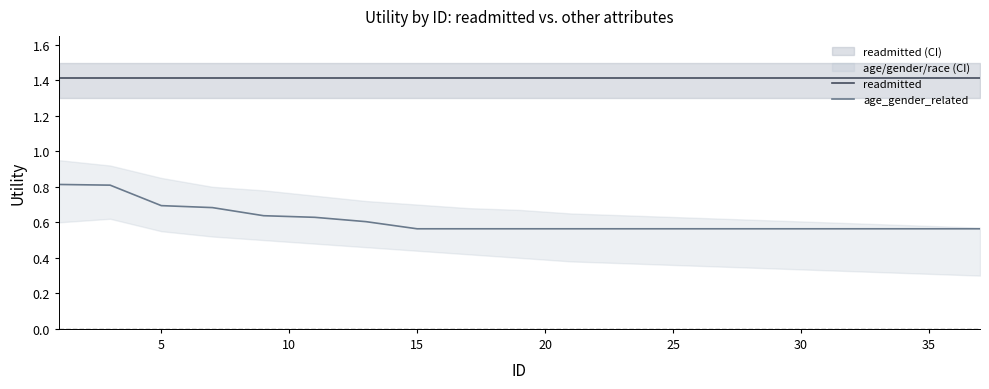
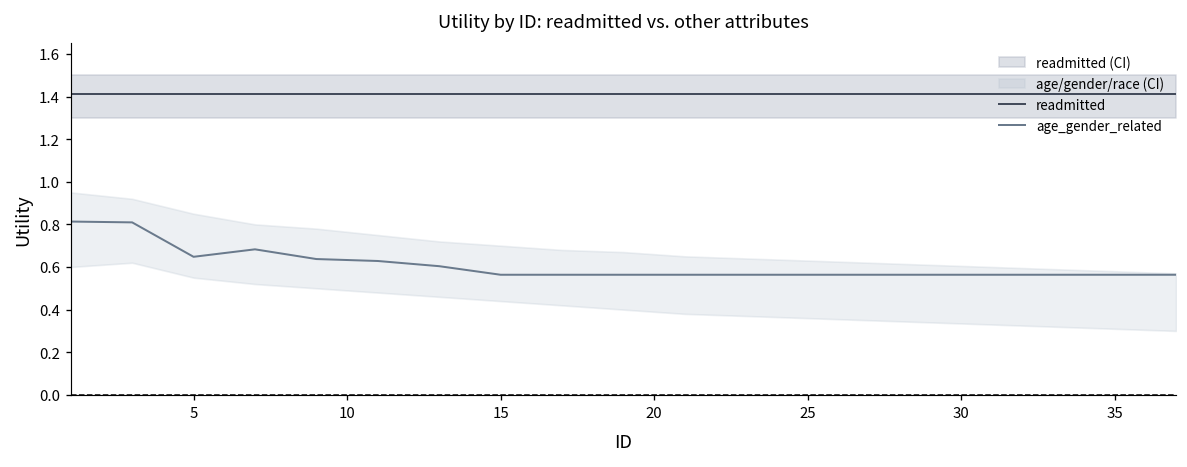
age_gender_related, 5: 0.69 -> 0.65
